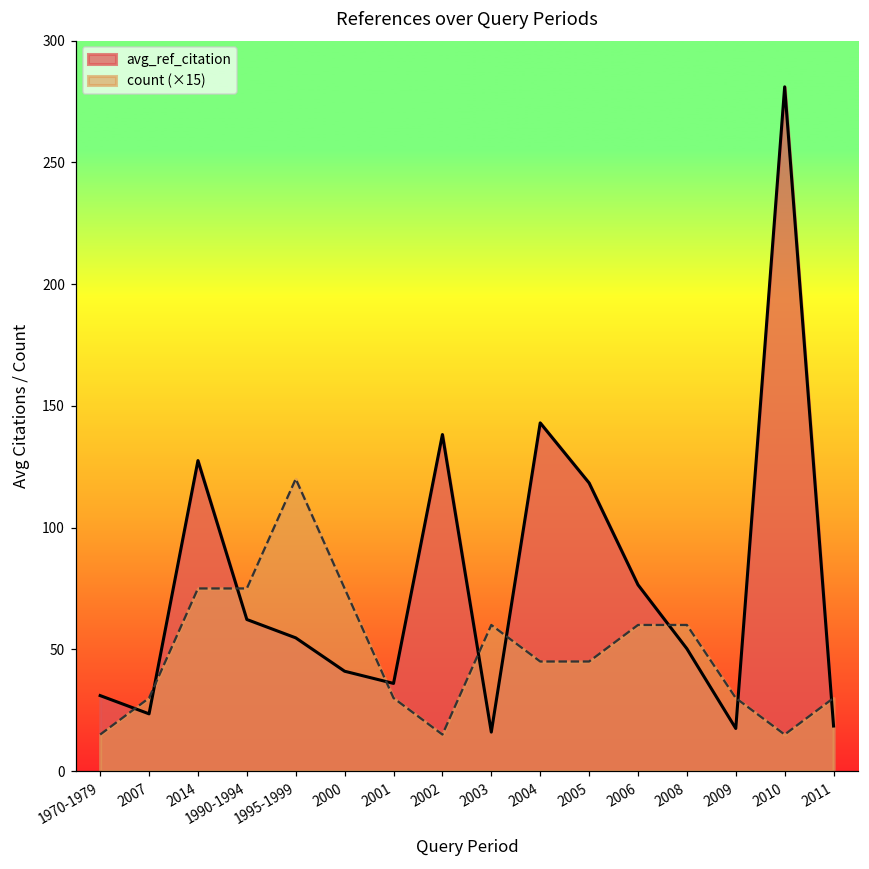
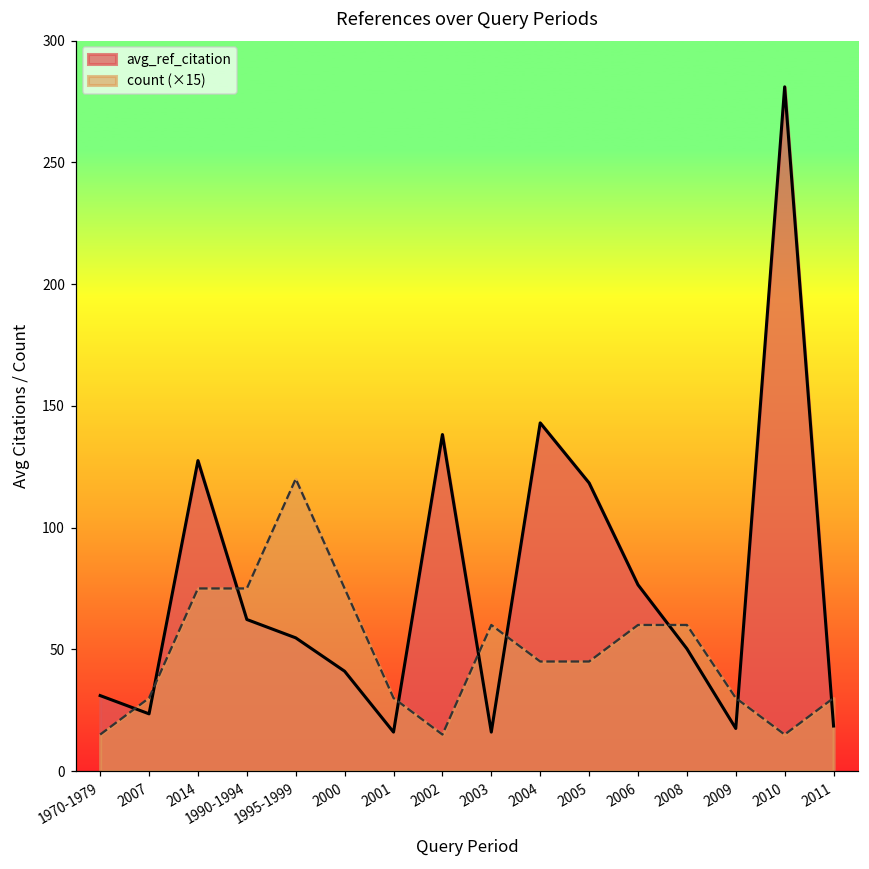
avg_ref_citation, 2001: 36 -> 16
